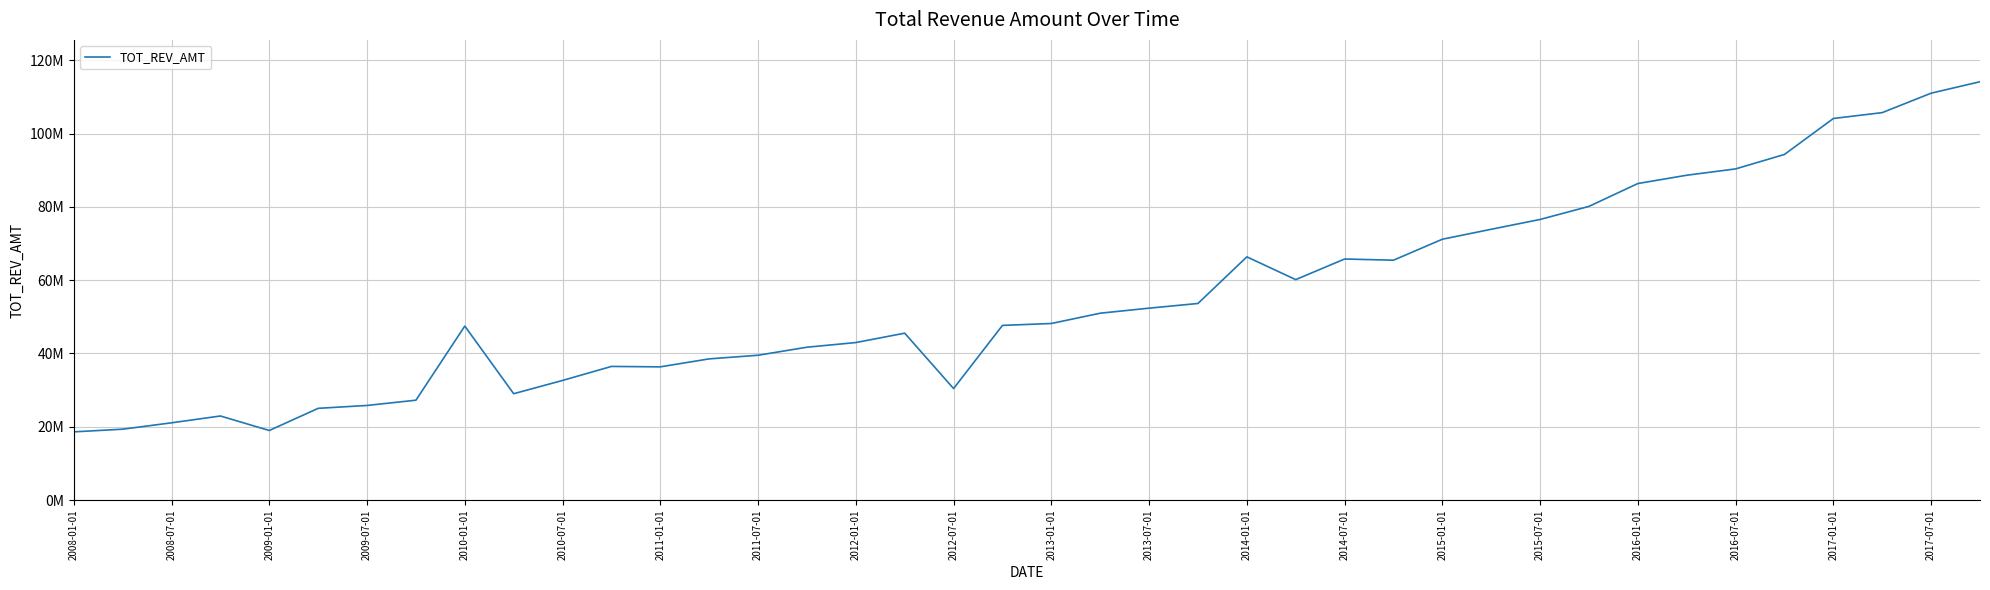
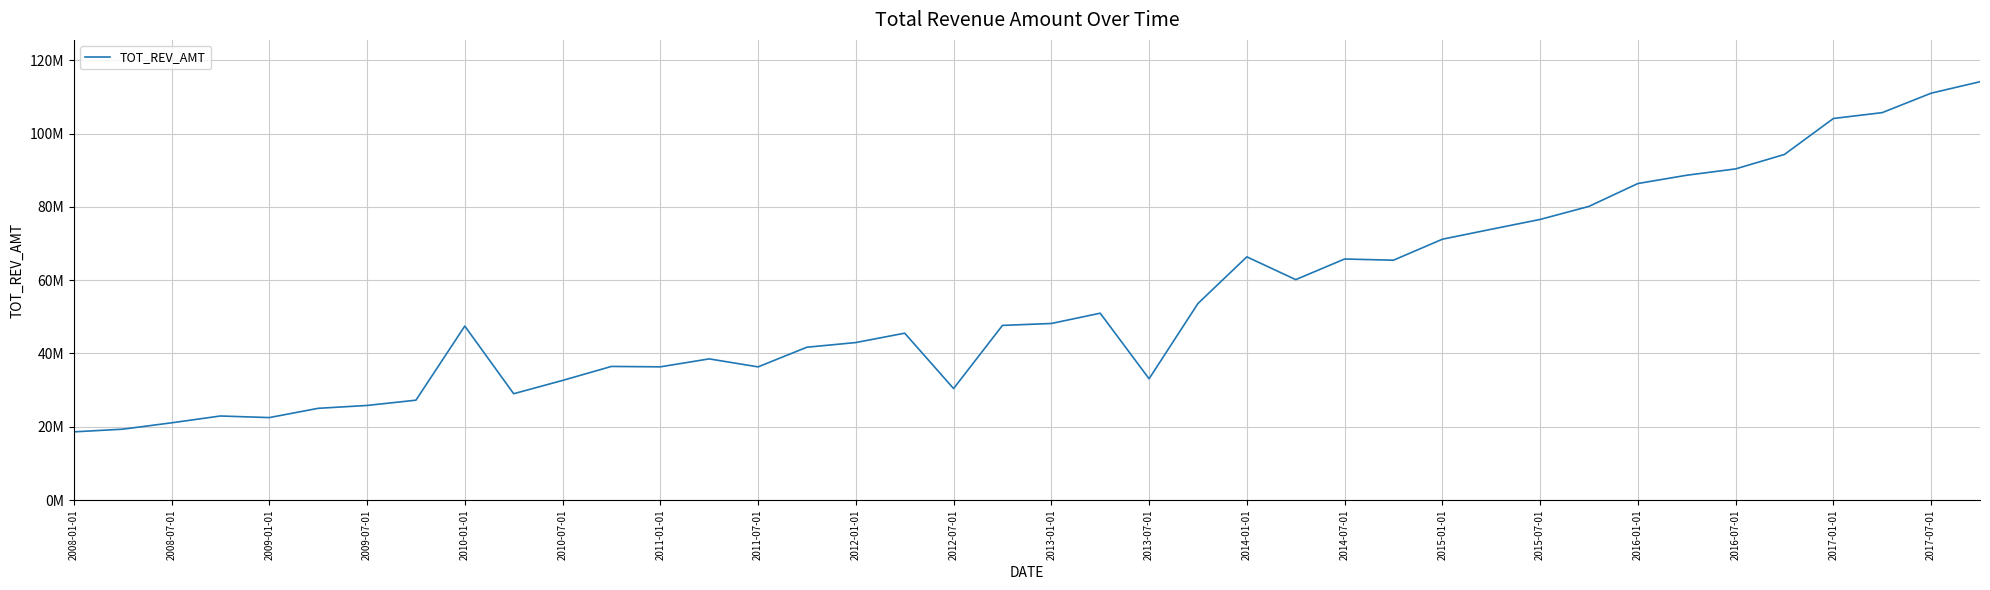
2009-01-01: 19000000 -> 23000000
2011-07-01: 40000000 -> 36000000
2013-07-01: 52000000 -> 33000000
